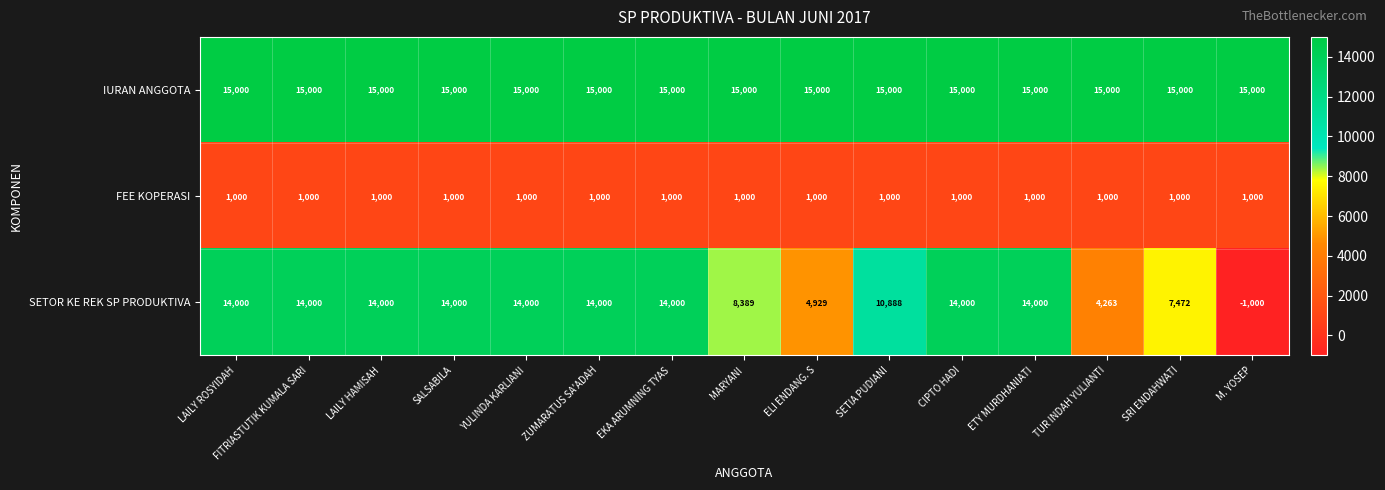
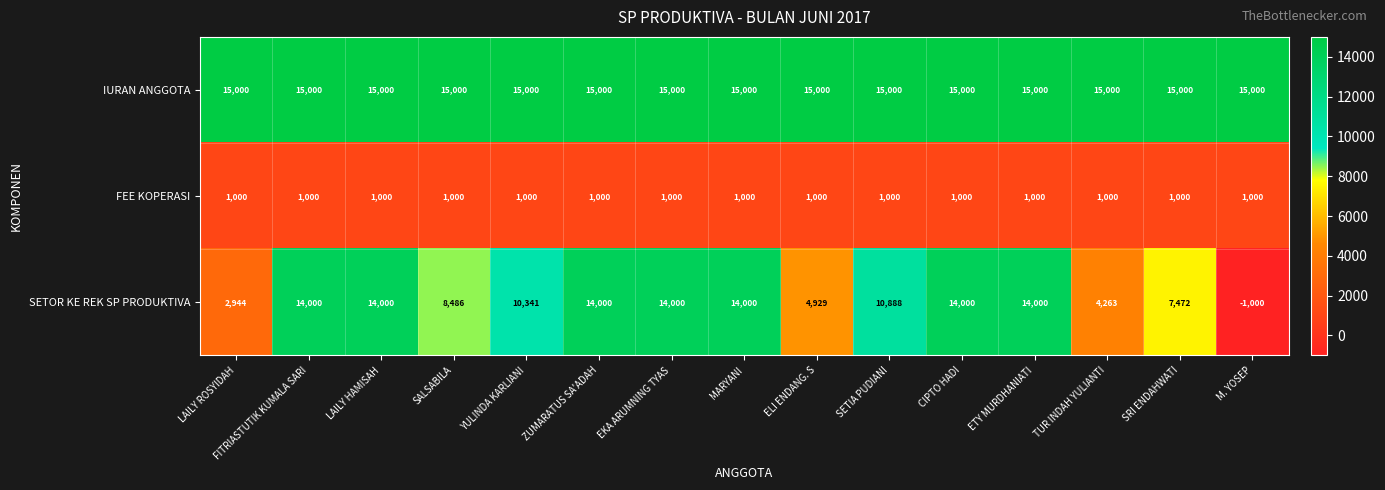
SETOR KE REK SP PRODUKTIVA, LAILY ROSYIDAH: 14,000 -> 2,944
SETOR KE REK SP PRODUKTIVA, SALSABILA: 14,000 -> 8,486
SETOR KE REK SP PRODUKTIVA, YULINDA KARLIANI: 14,000 -> 10,341
SETOR KE REK SP PRODUKTIVA, MARYANI: 8,389 -> 14,000
